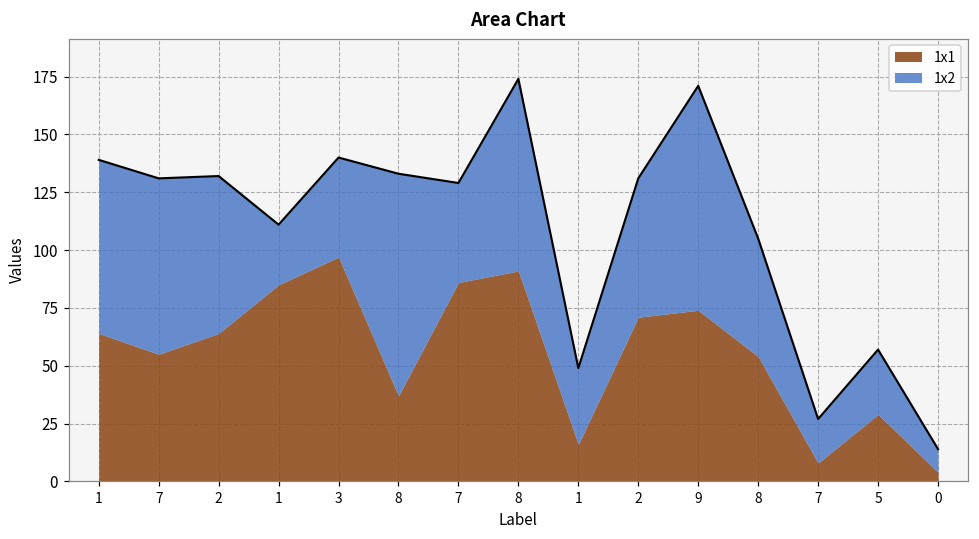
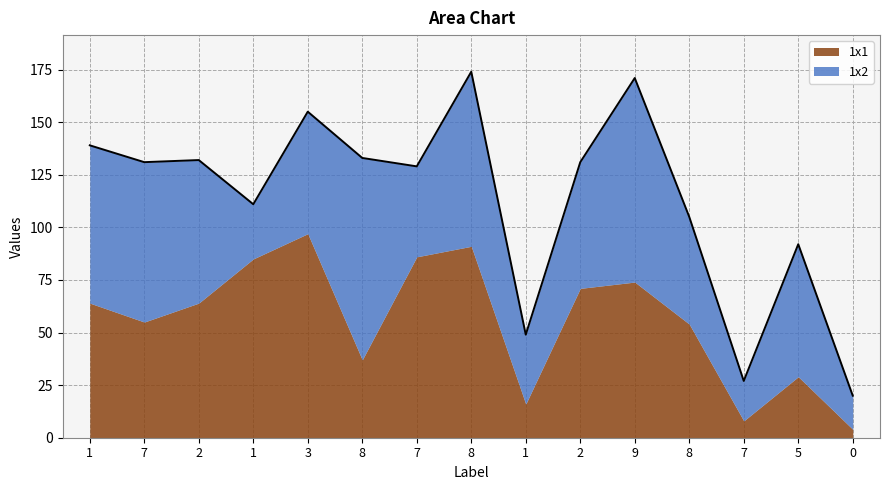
1x2, 3: 43 -> 58
1x2, 5: 28 -> 63
1x2, 0: 10 -> 16
